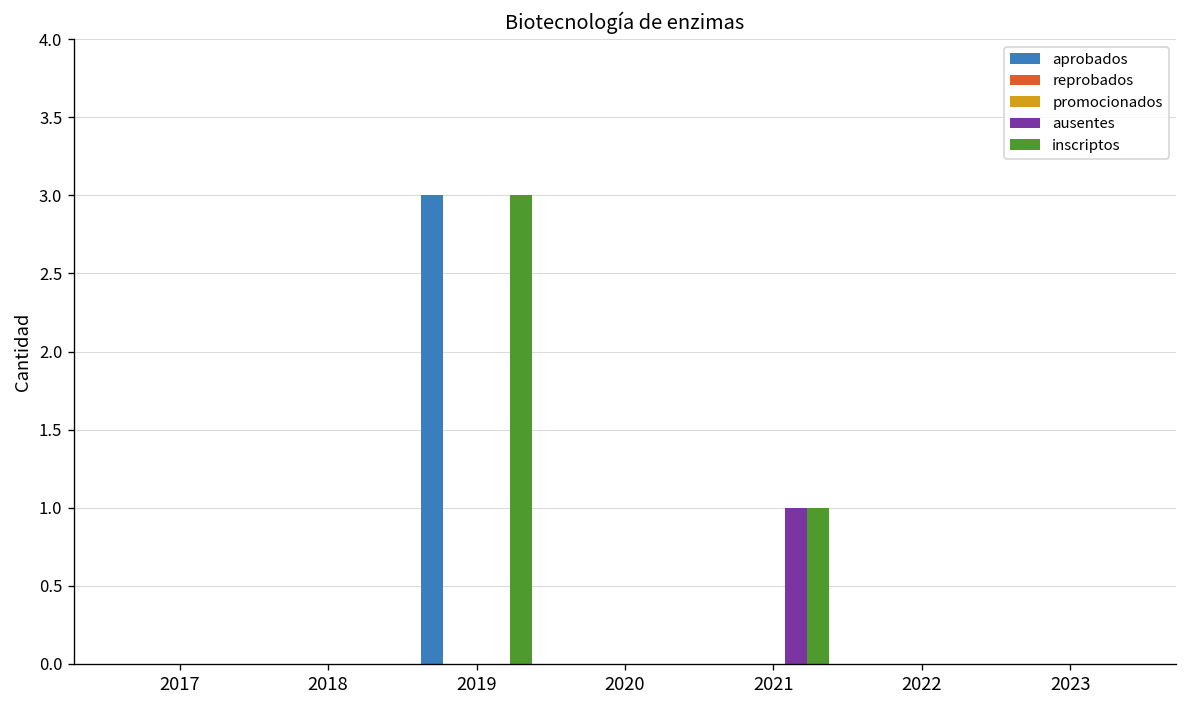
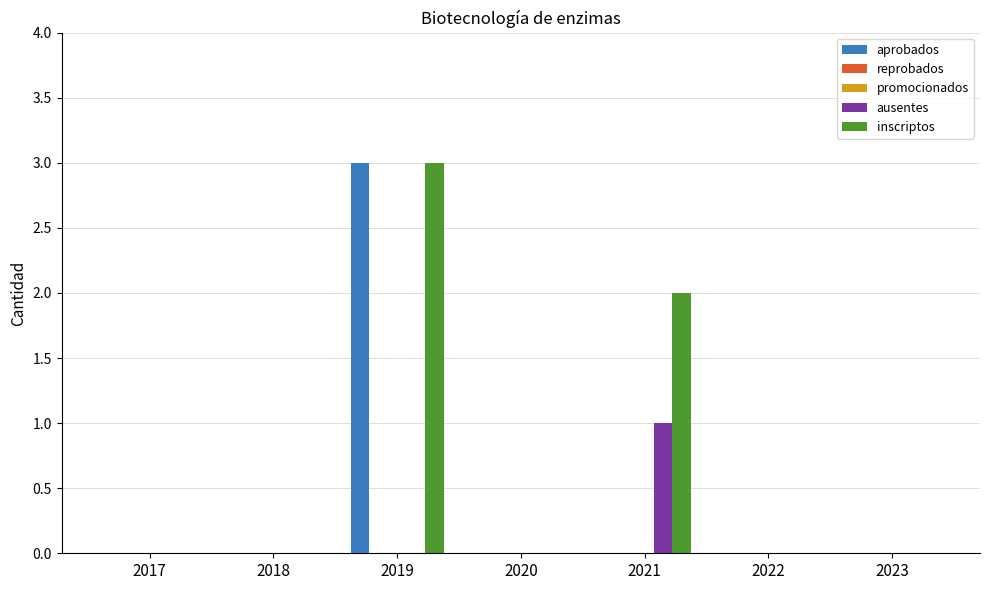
inscriptos, 2021: 1 -> 2
